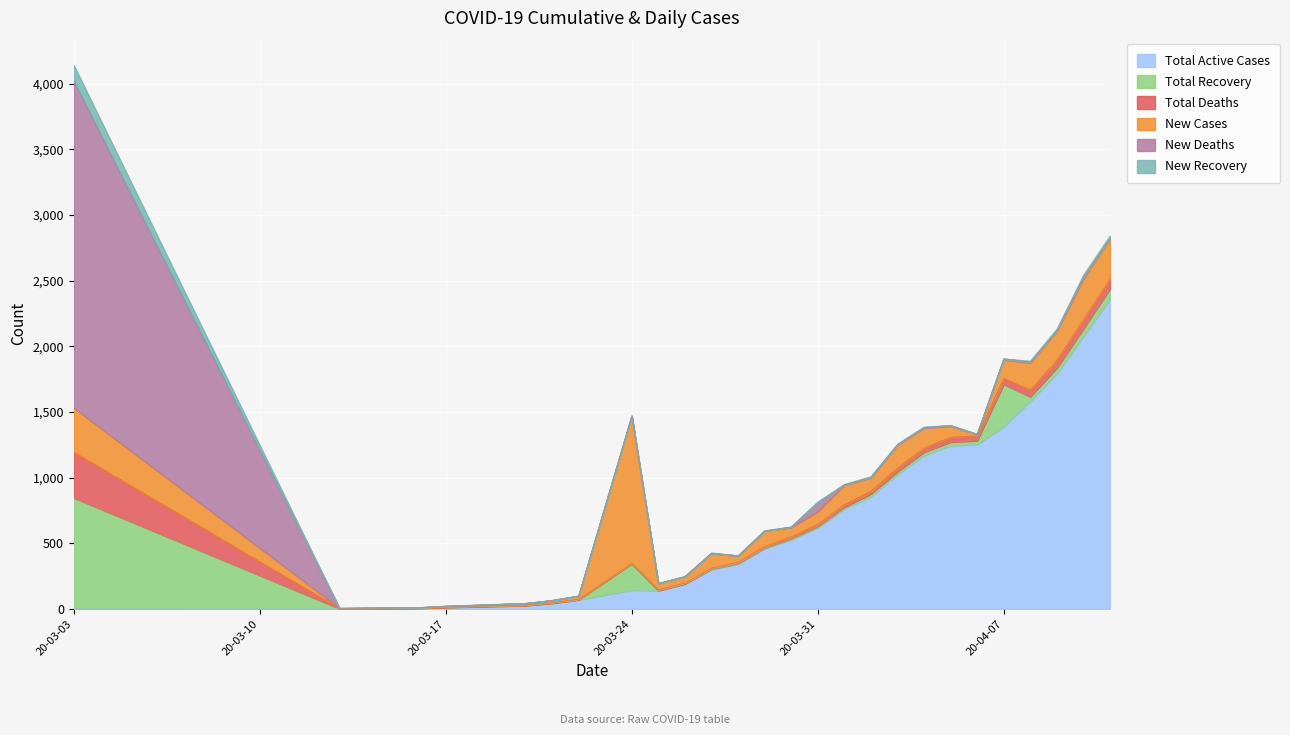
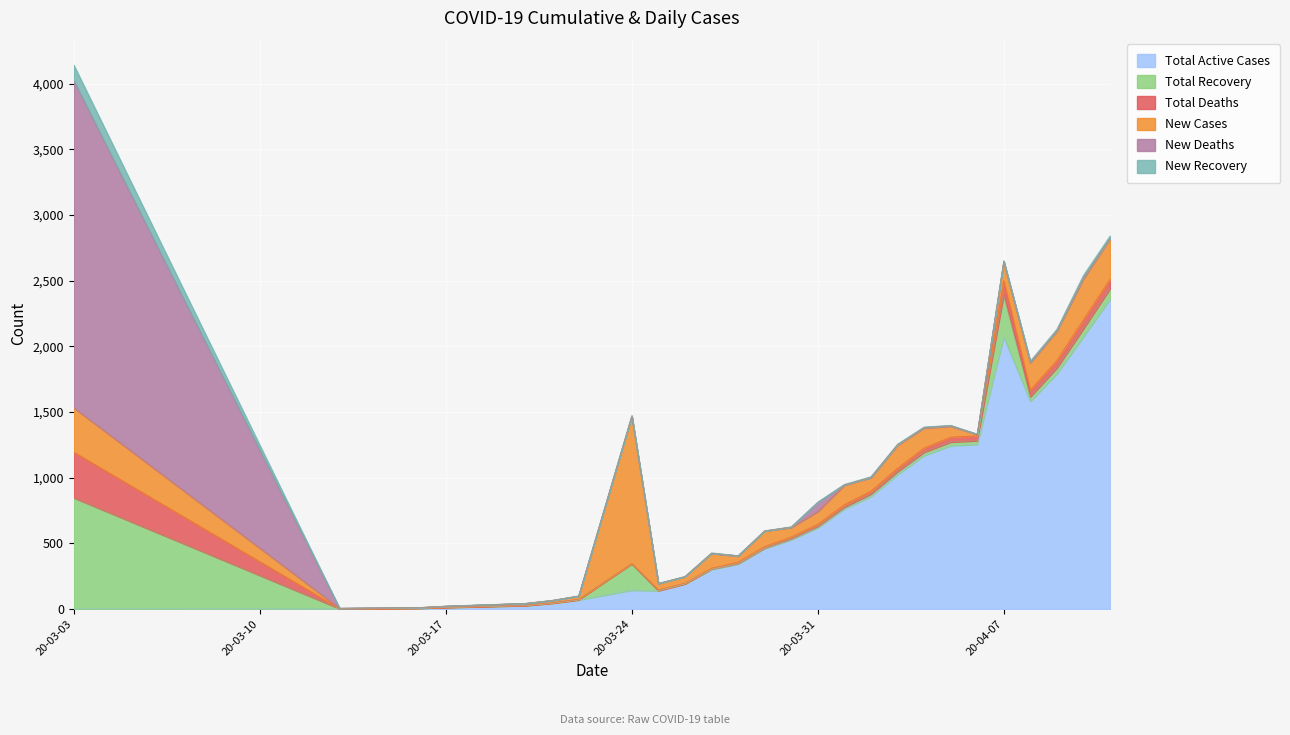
Total Active Cases, 20-04-07: 1,390 -> 2,070
Total Deaths, 20-04-07: 50 -> 110
